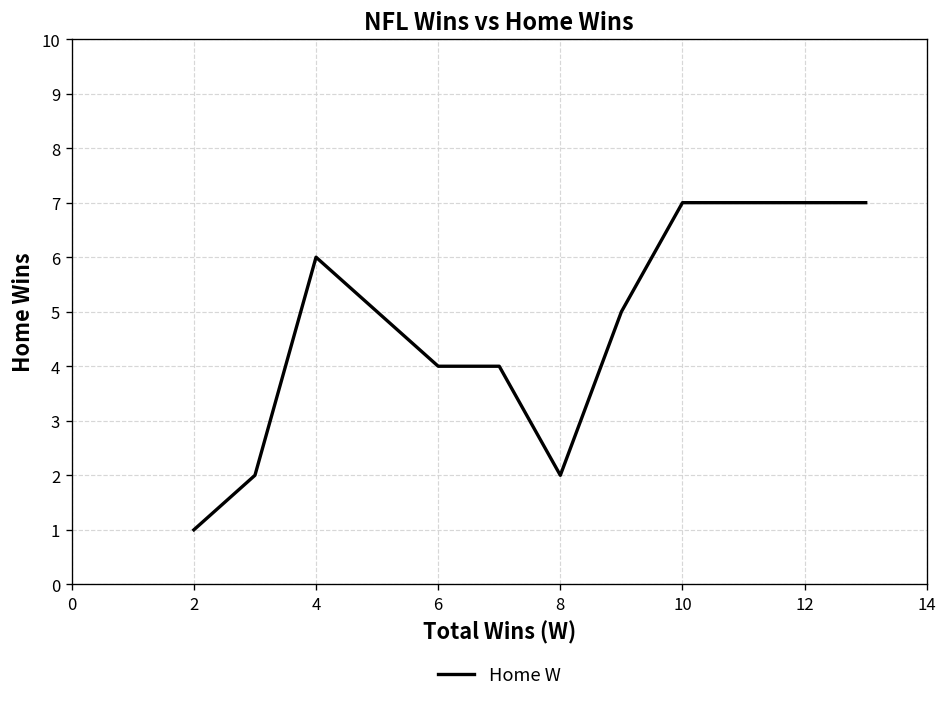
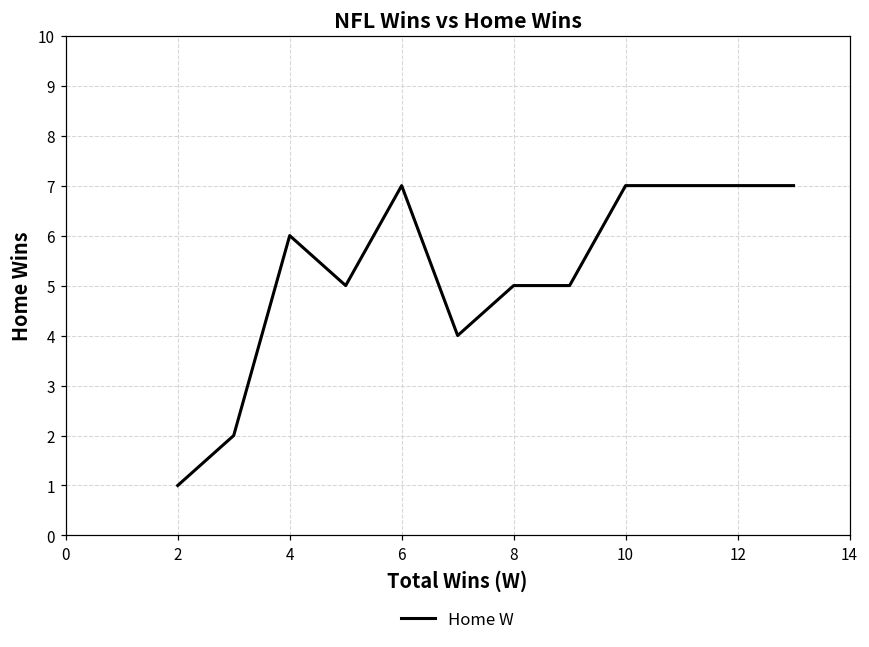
6: 4 -> 7
8: 2 -> 5
